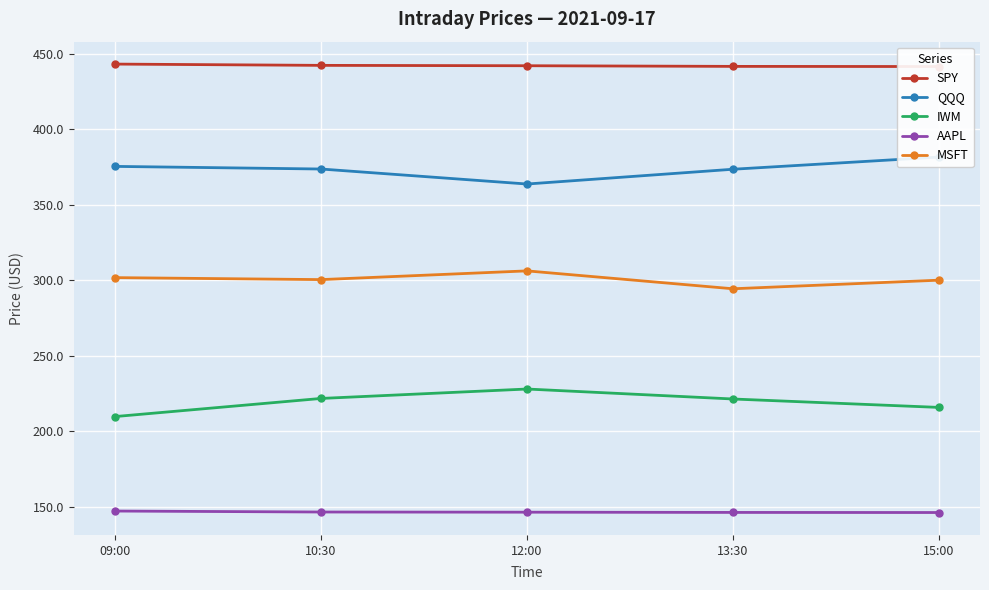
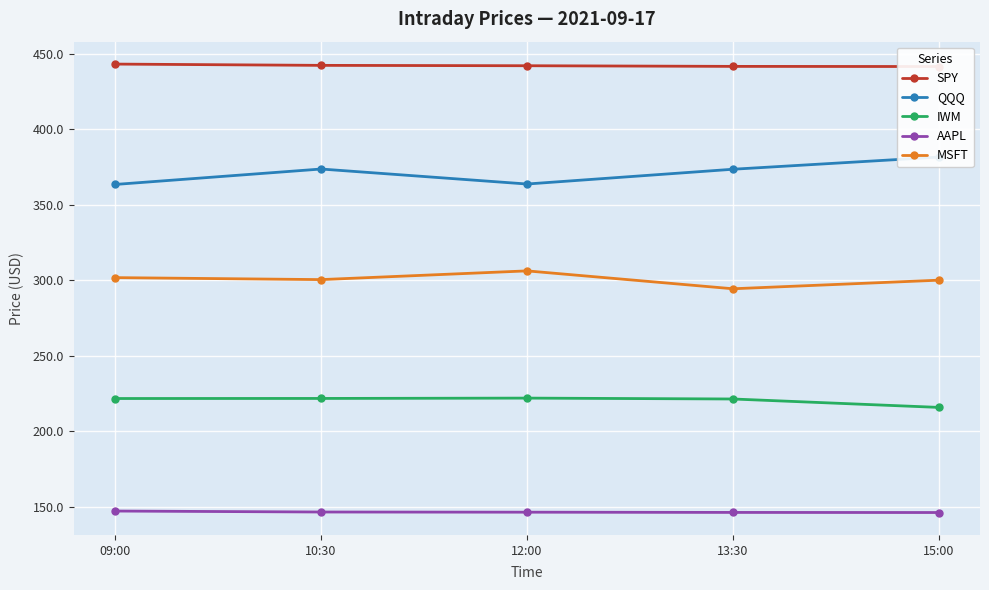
QQQ, 09:00: 375 -> 363
IWM, 09:00: 210 -> 222
IWM, 12:00: 228 -> 222
